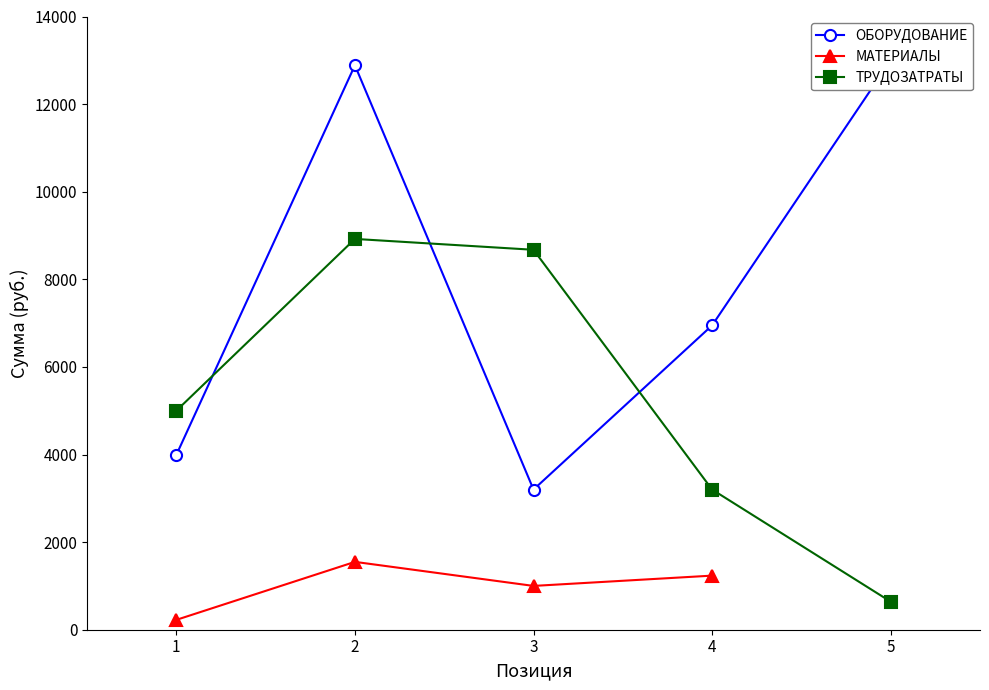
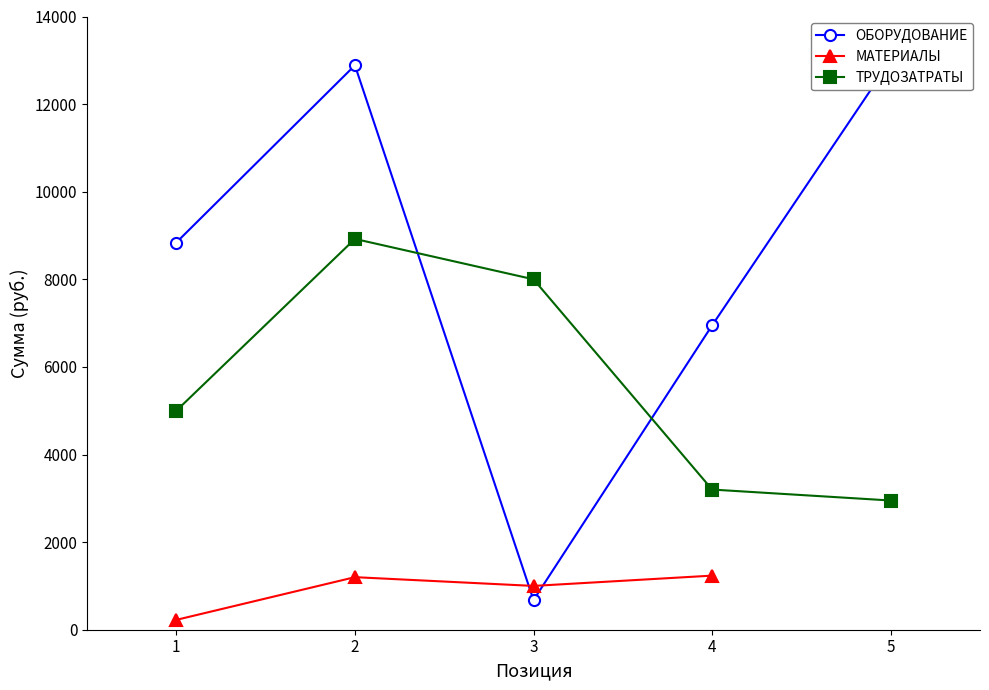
ОБОРУДОВАНИЕ, 1: 4000 -> 8800
МАТЕРИАЛЫ, 2: 1500 -> 1200
ОБОРУДОВАНИЕ, 3: 3200 -> 700
ТРУДОЗАТРАТЫ, 3: 8700 -> 8000
ТРУДОЗАТРАТЫ, 5: 600 -> 3000
